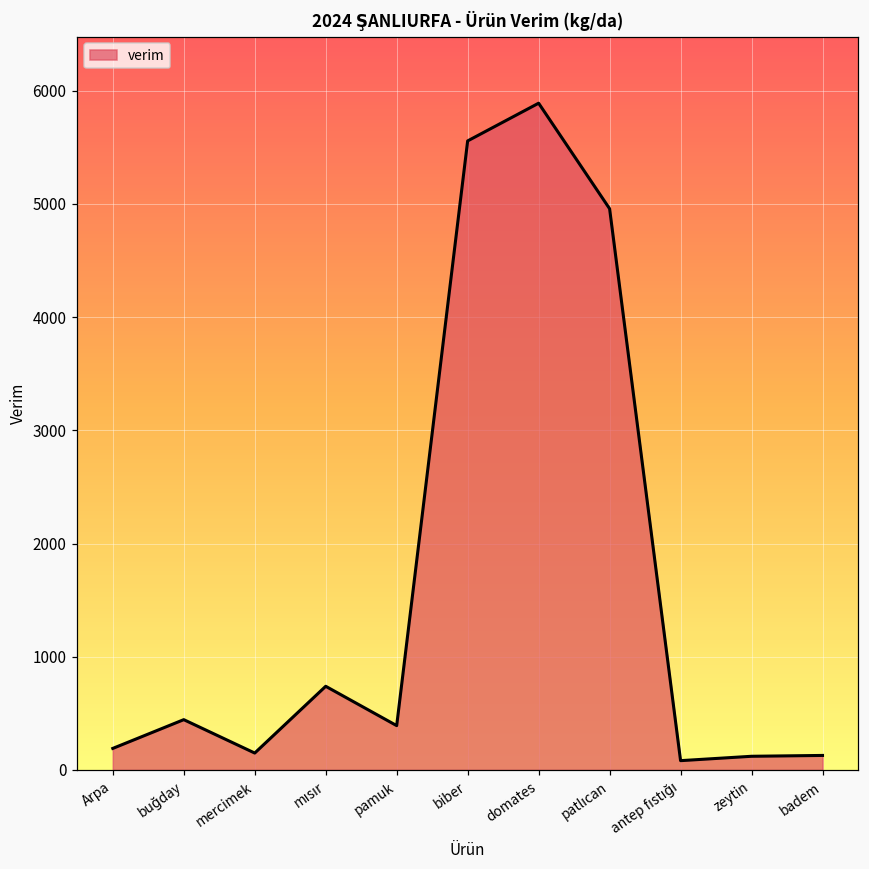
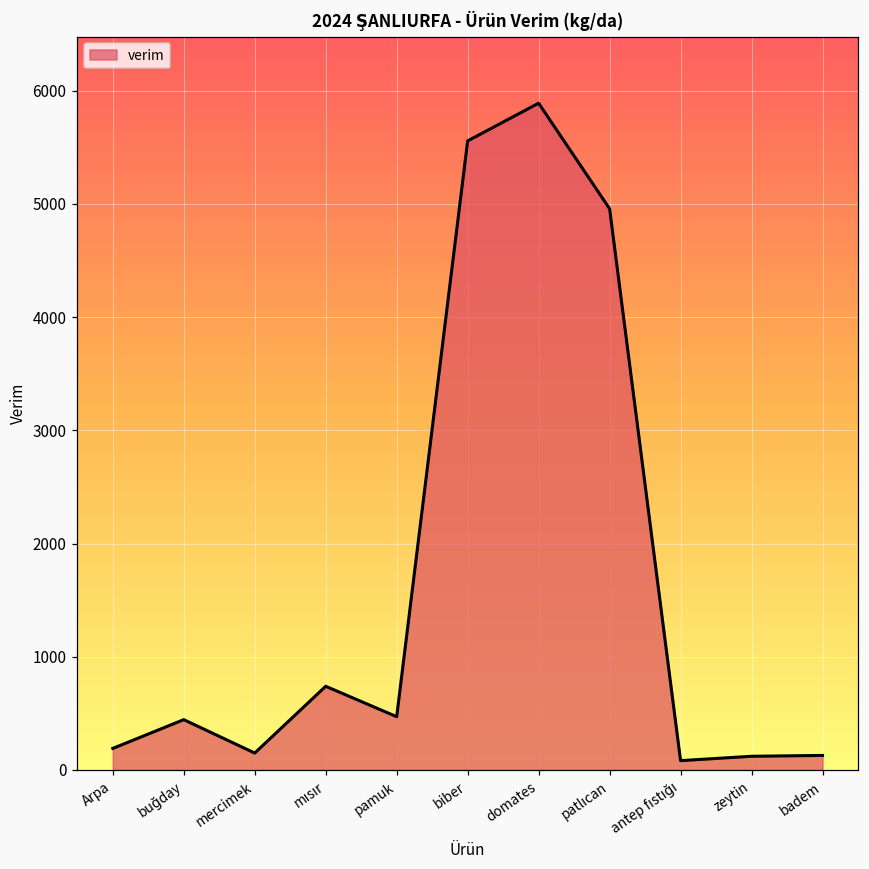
pamuk: 390 -> 470
